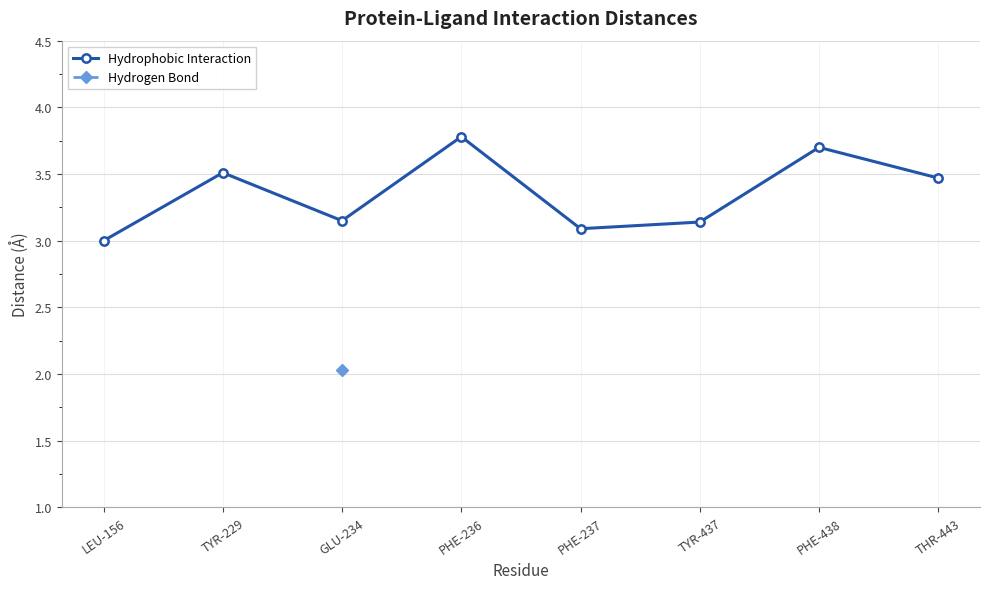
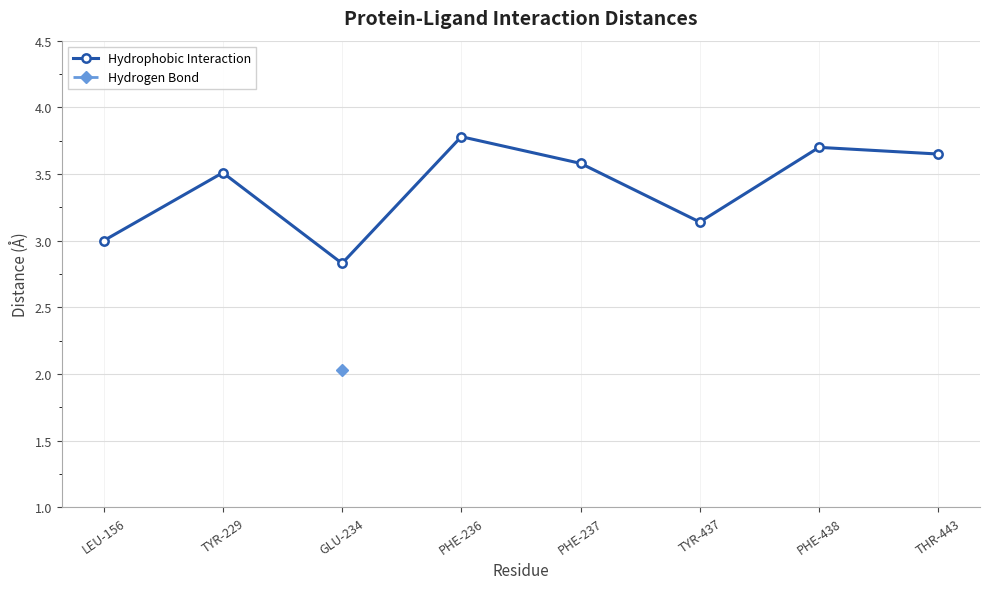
Hydrophobic Interaction, GLU-234: 3.15 -> 2.83
Hydrophobic Interaction, PHE-237: 3.09 -> 3.58
Hydrophobic Interaction, THR-443: 3.47 -> 3.65
